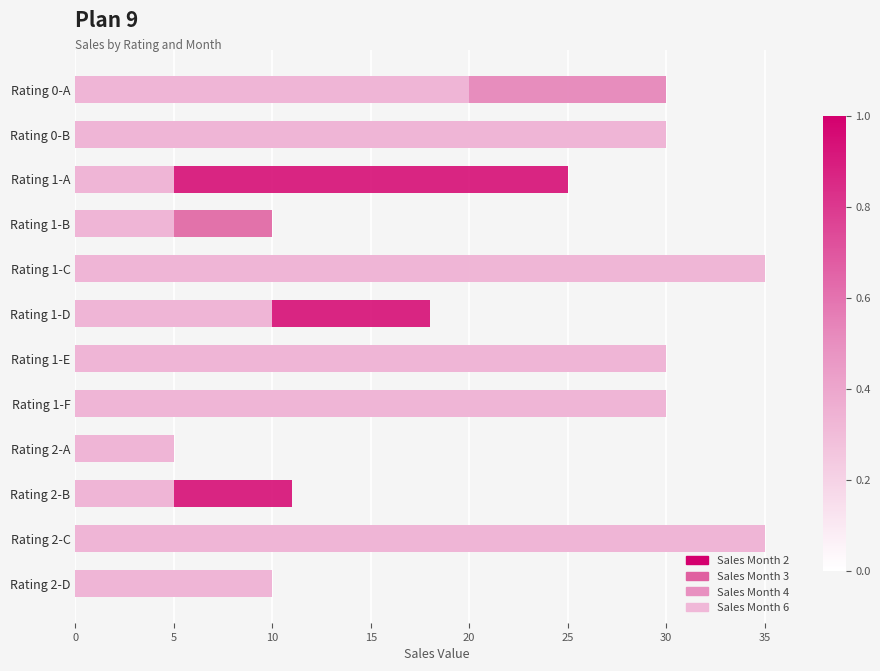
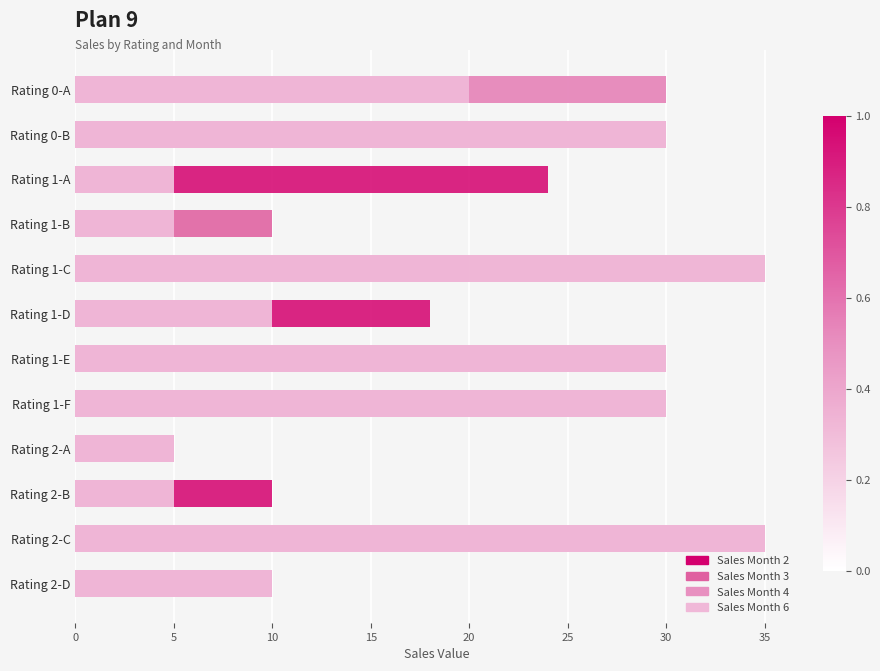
Sales Month 2, Rating 1-A: 25 -> 24
Sales Month 2, Rating 2-B: 11 -> 10
